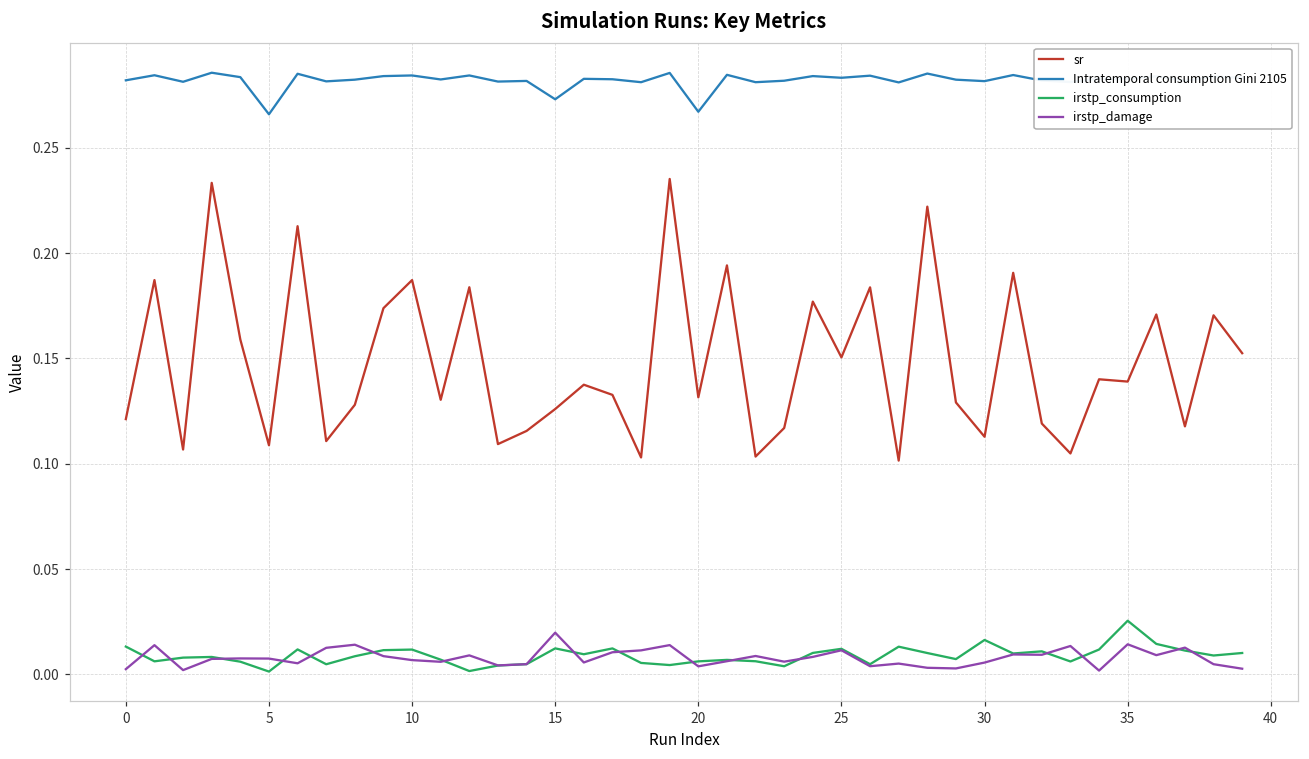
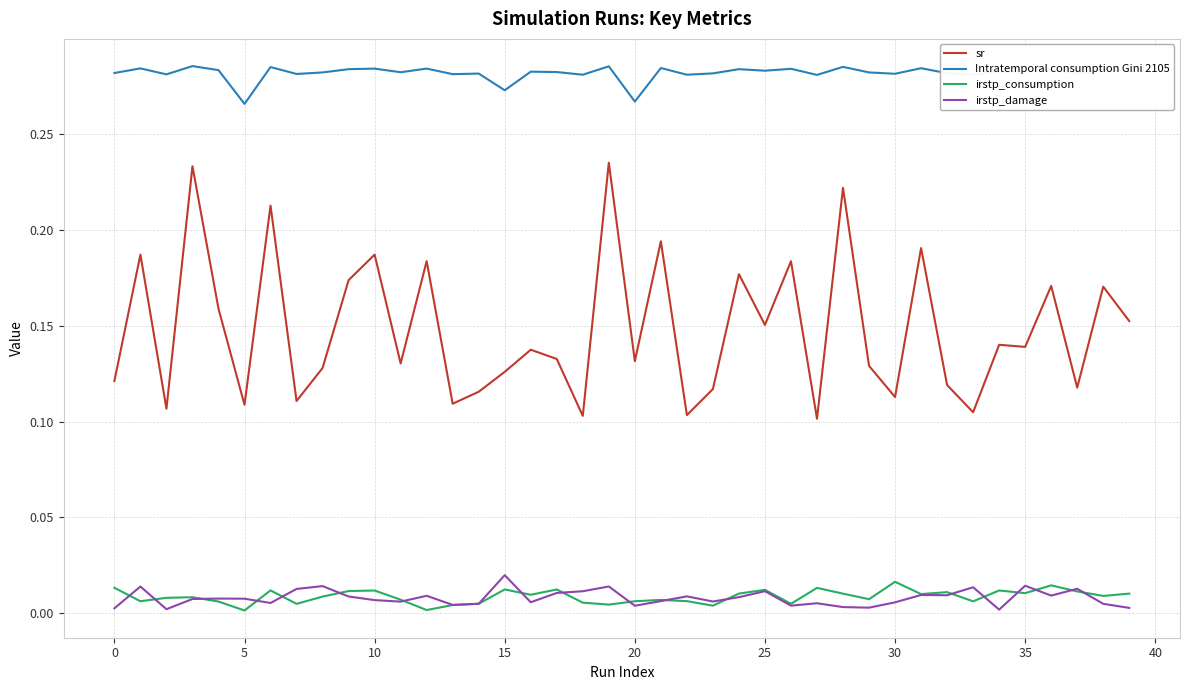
irstp_consumption, 35: 0.025 -> 0.010
